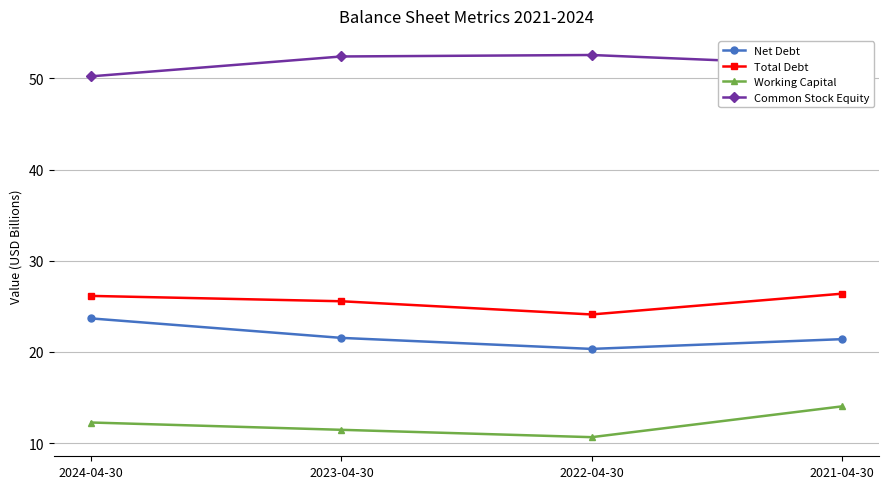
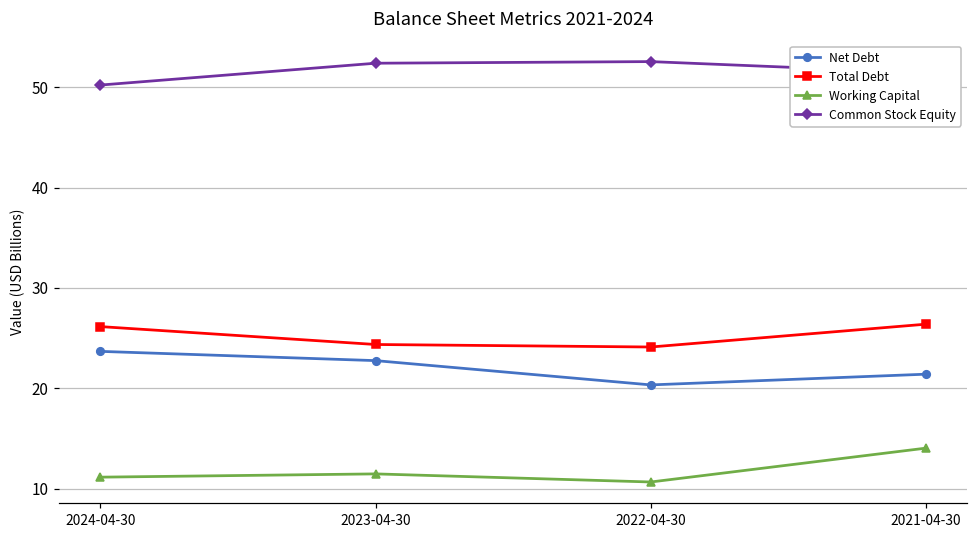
Working Capital, 2024-04-30: 12 -> 11
Net Debt, 2023-04-30: 22 -> 23
Total Debt, 2023-04-30: 26 -> 24
